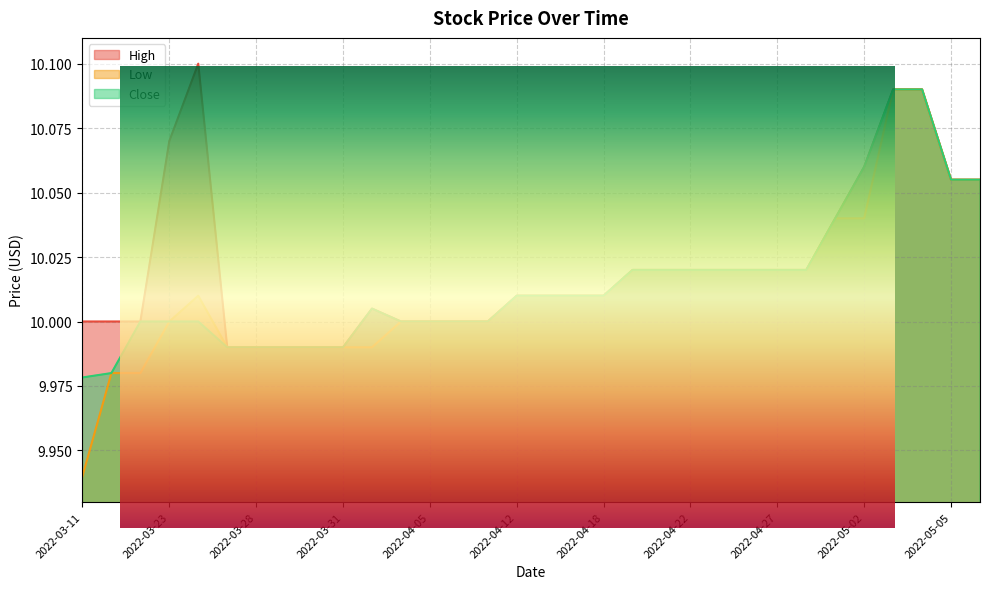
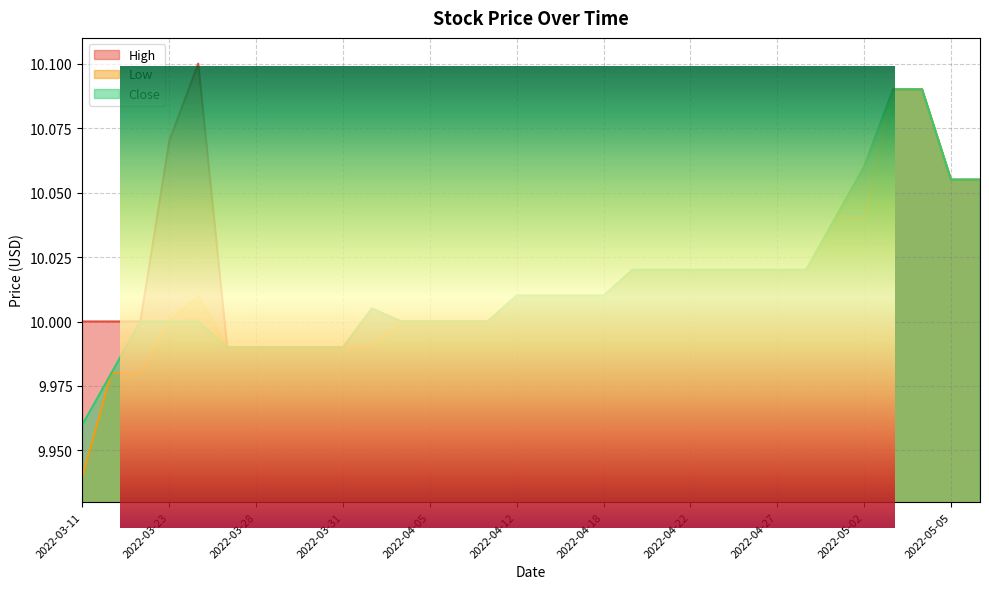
Stock Price Over Time, Close, 2022-03-11: 9.978 -> 9.960
